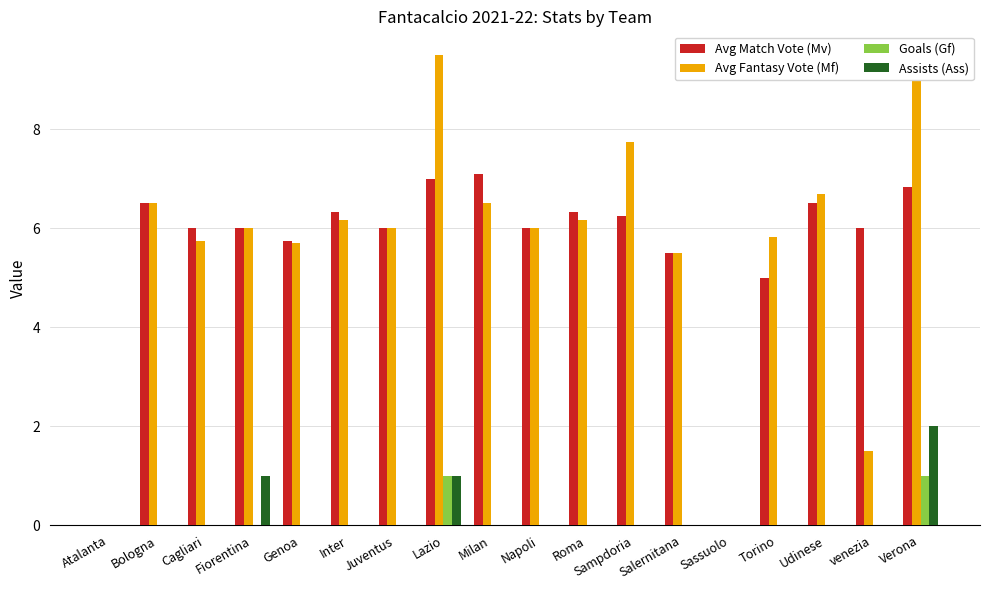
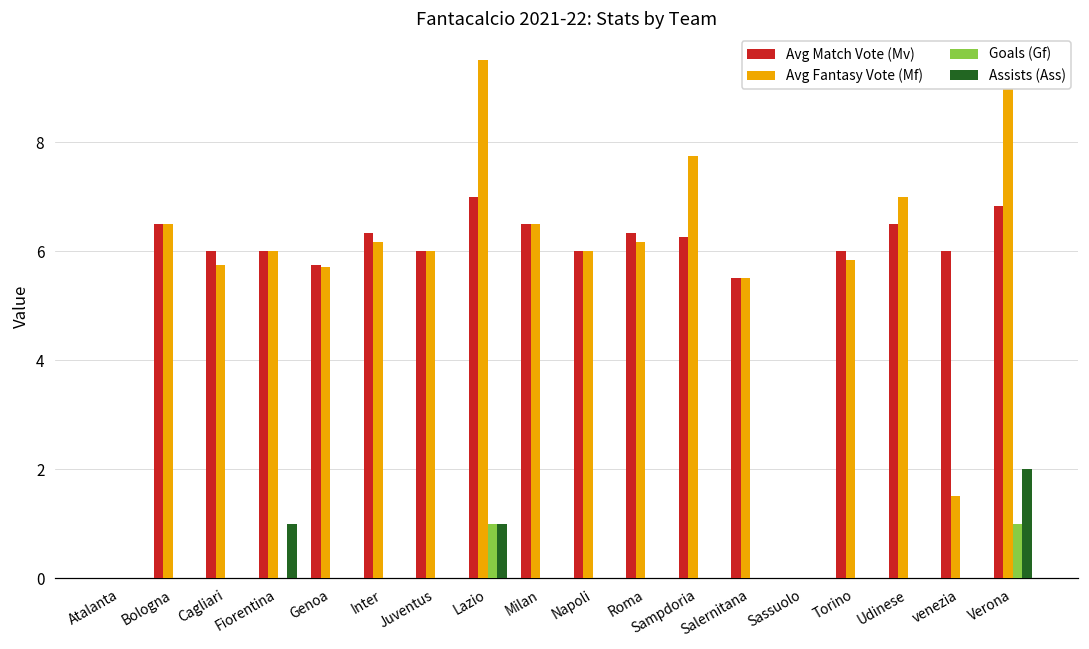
Avg Match Vote (Mv), Milan: 7.1 -> 6.5
Avg Match Vote (Mv), Torino: 5 -> 6
Avg Fantasy Vote (Mf), Udinese: 6.7 -> 7.0
